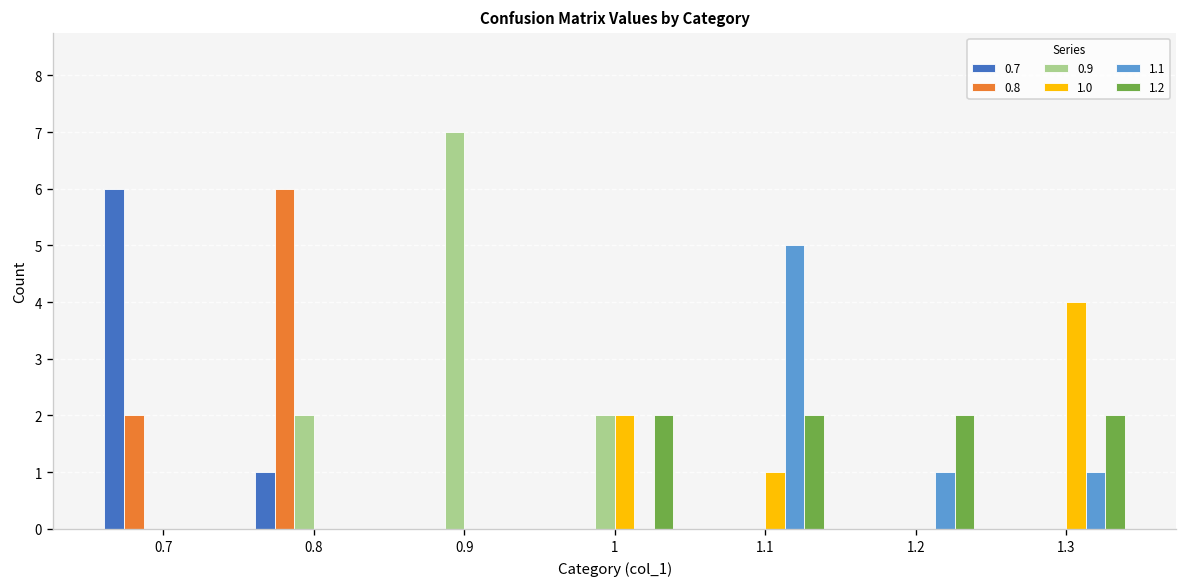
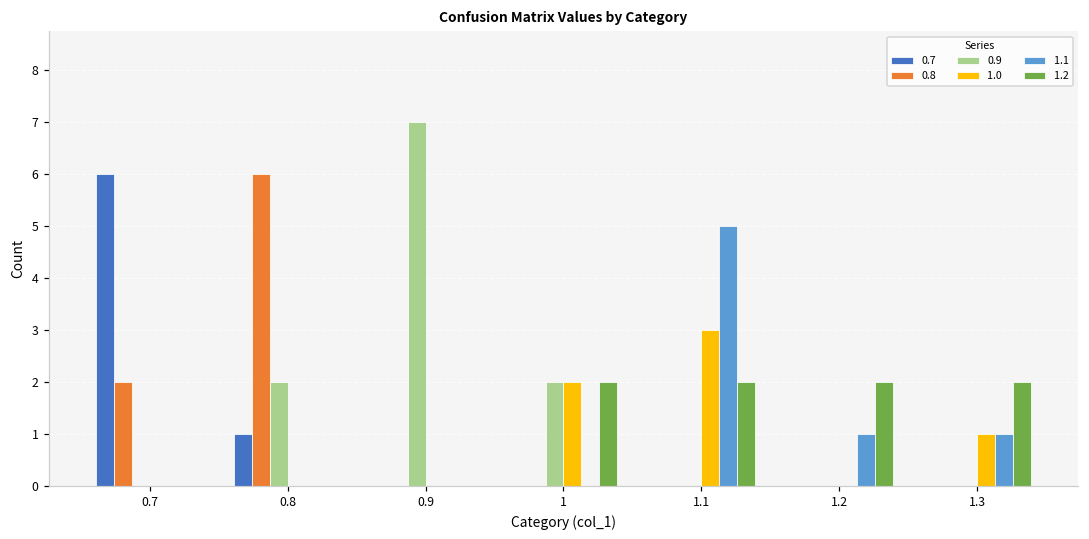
1.0, 1.1: 1 -> 3
1.0, 1.3: 4 -> 1
